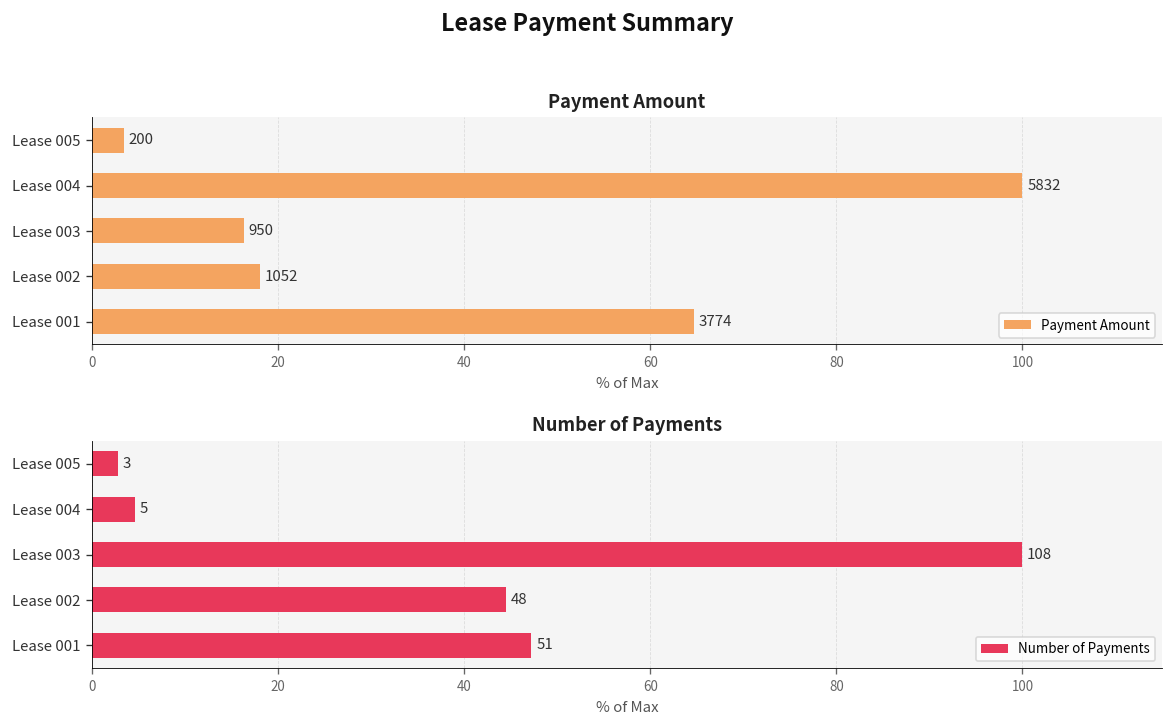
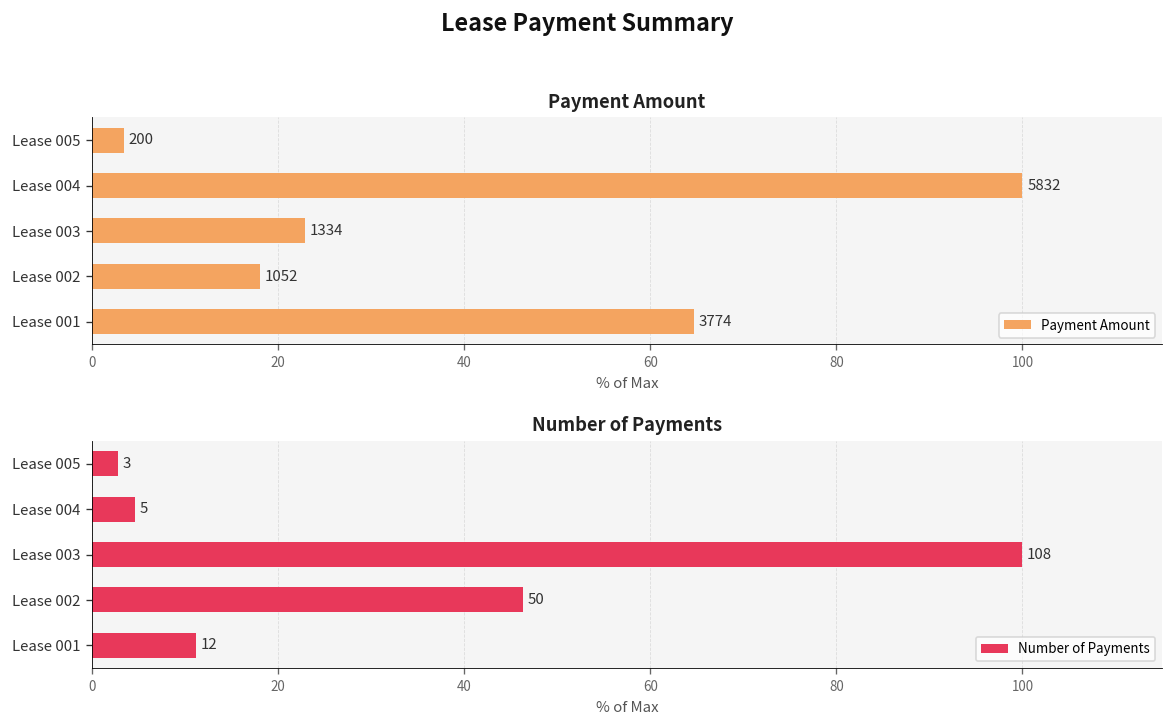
Payment Amount, Lease 003: 950 -> 1334
Number of Payments, Lease 002: 48 -> 50
Number of Payments, Lease 001: 51 -> 12
